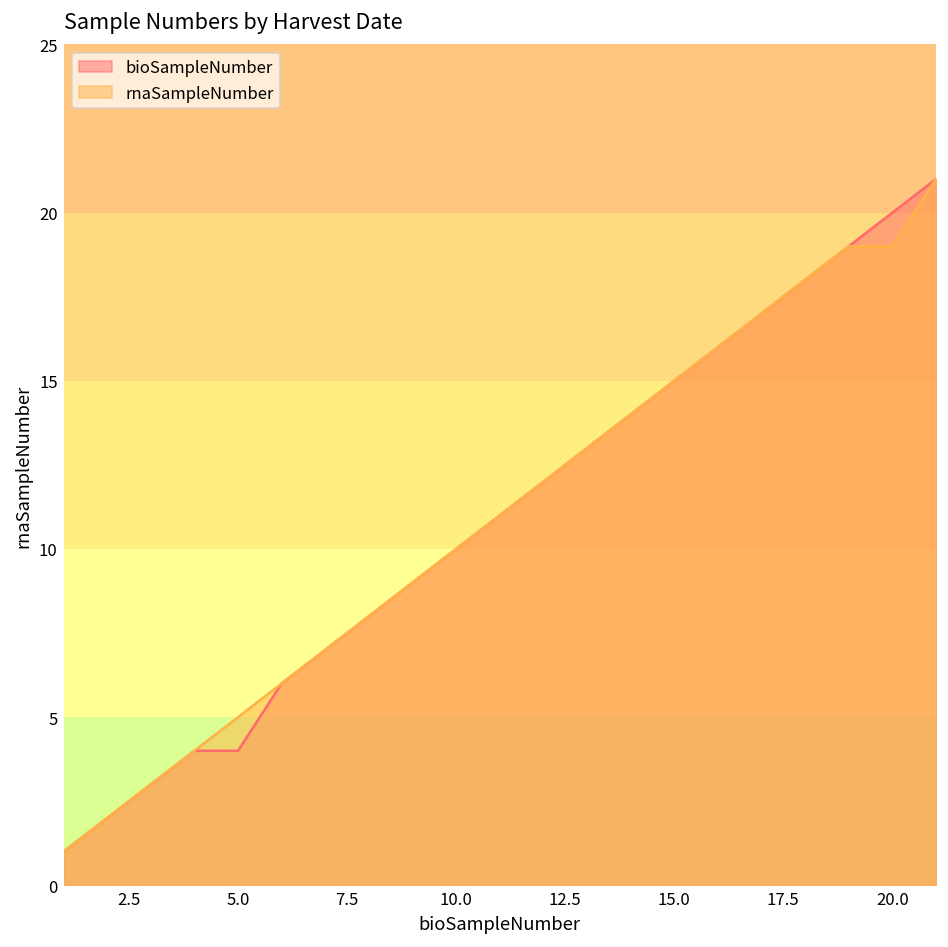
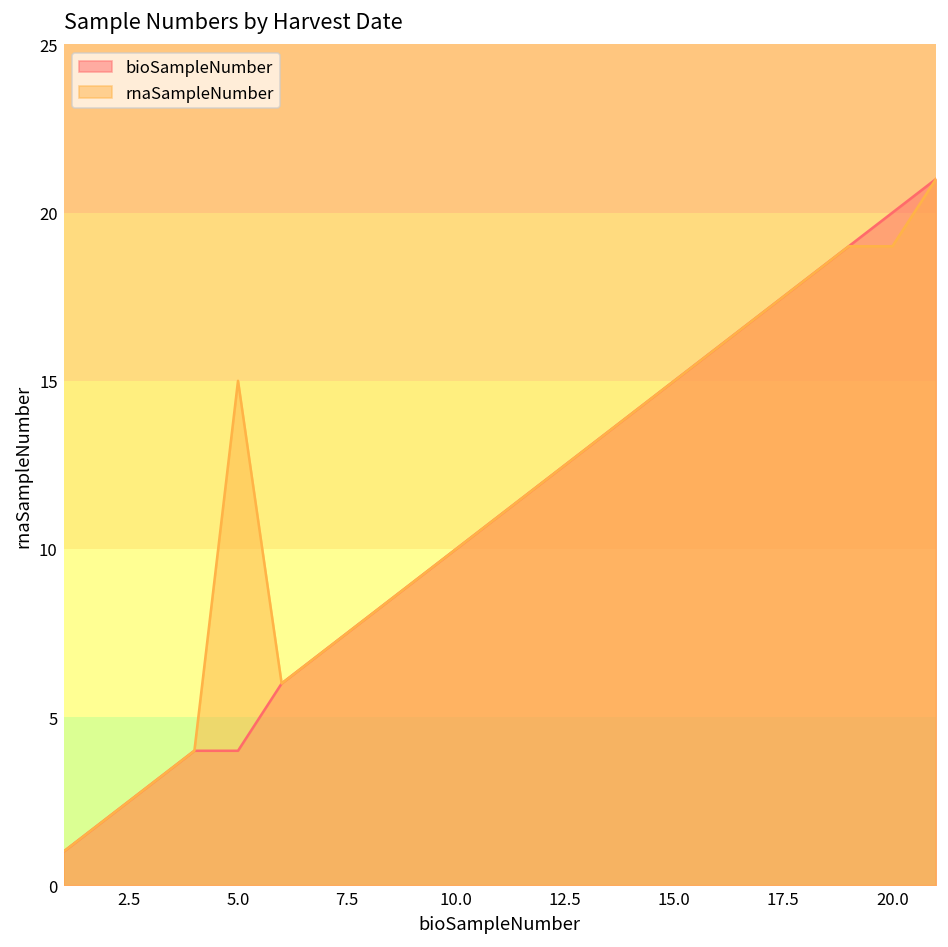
rnaSampleNumber, 5.0: 5 -> 15
